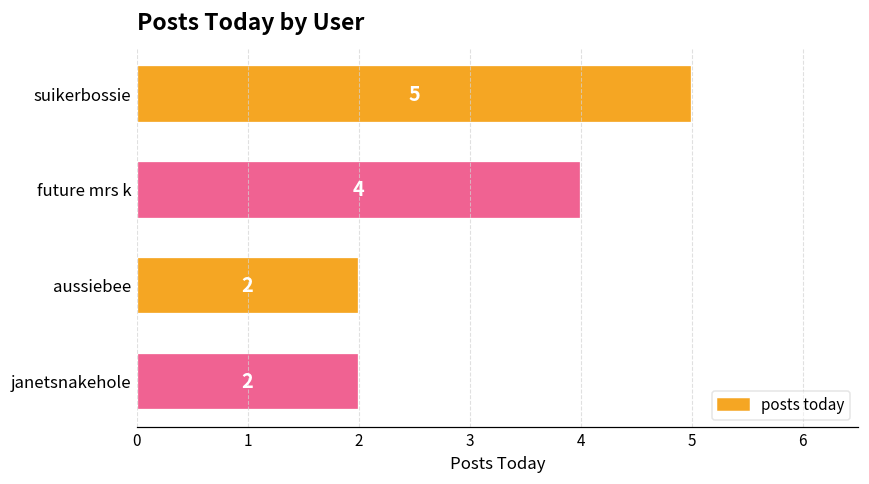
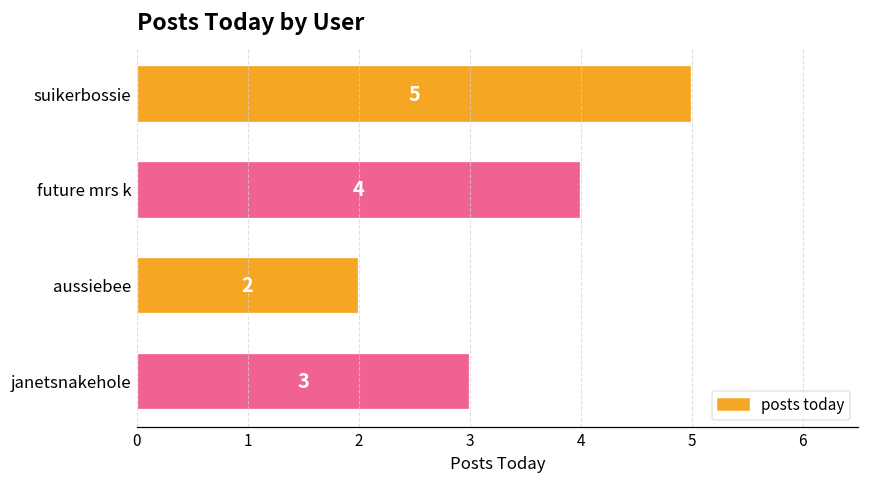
janetsnakehole: 2 -> 3
